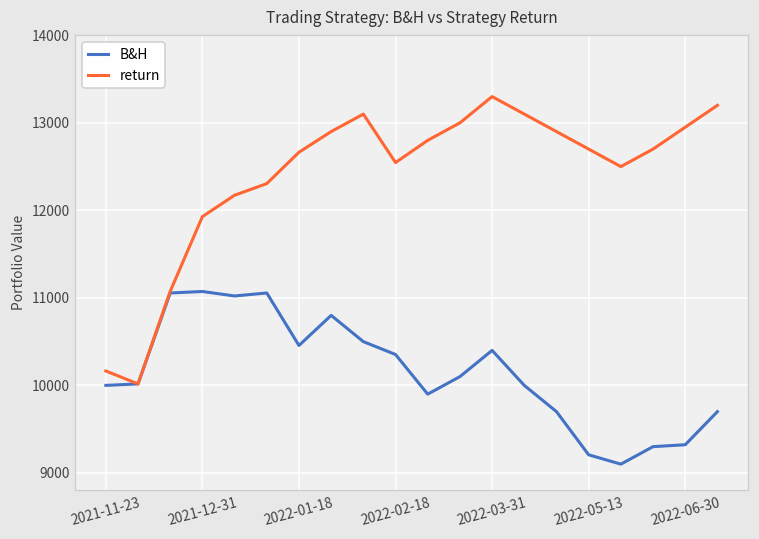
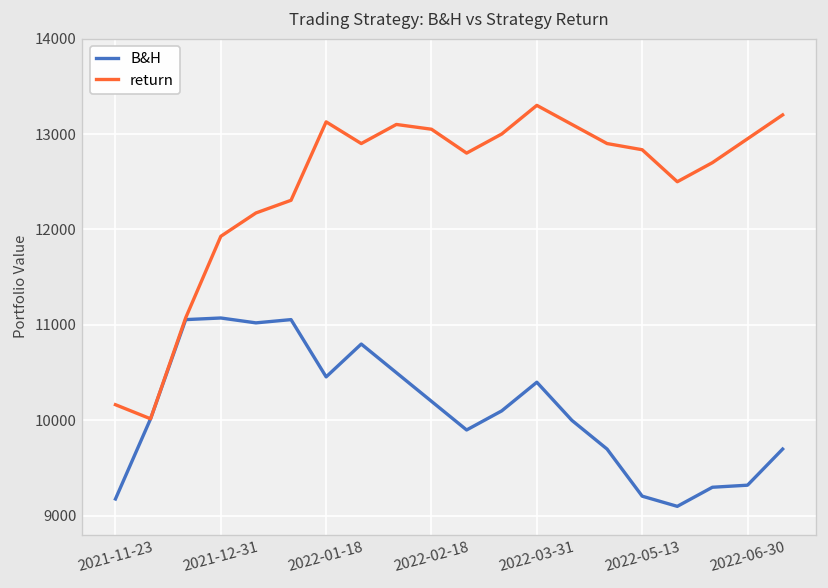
B&H, 2021-11-23: 10000 -> 9200
return, 2022-01-18: 12700 -> 13100
B&H, 2022-02-18: 10400 -> 10200
return, 2022-02-18: 12500 -> 13100
return, 2022-05-13: 12700 -> 12800
